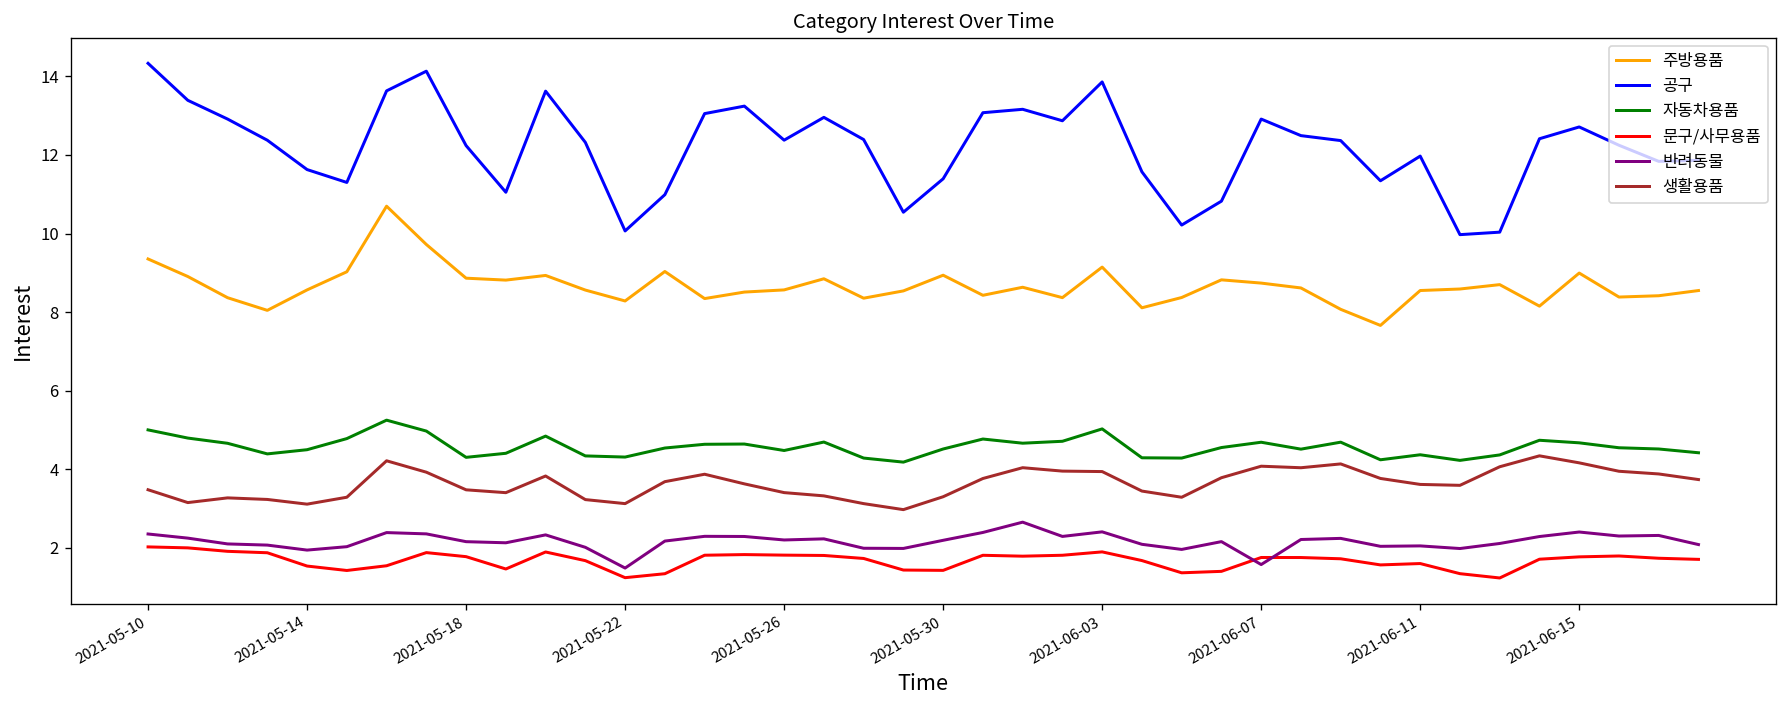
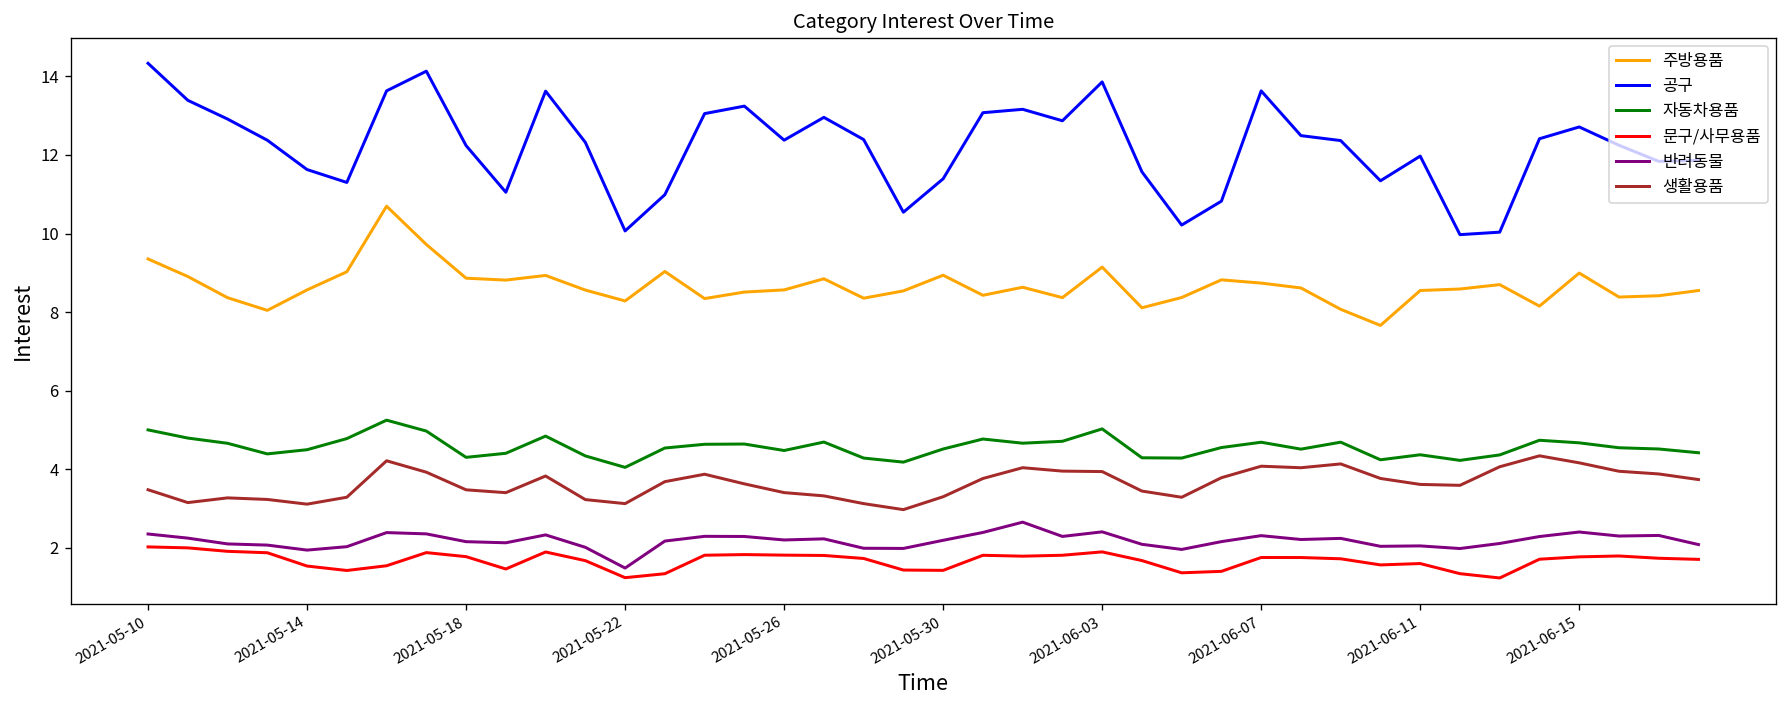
자동차용품, 2021-05-22: 4.3 -> 4.1
공구, 2021-06-07: 12.9 -> 13.6
반려동물, 2021-06-07: 1.6 -> 2.3
